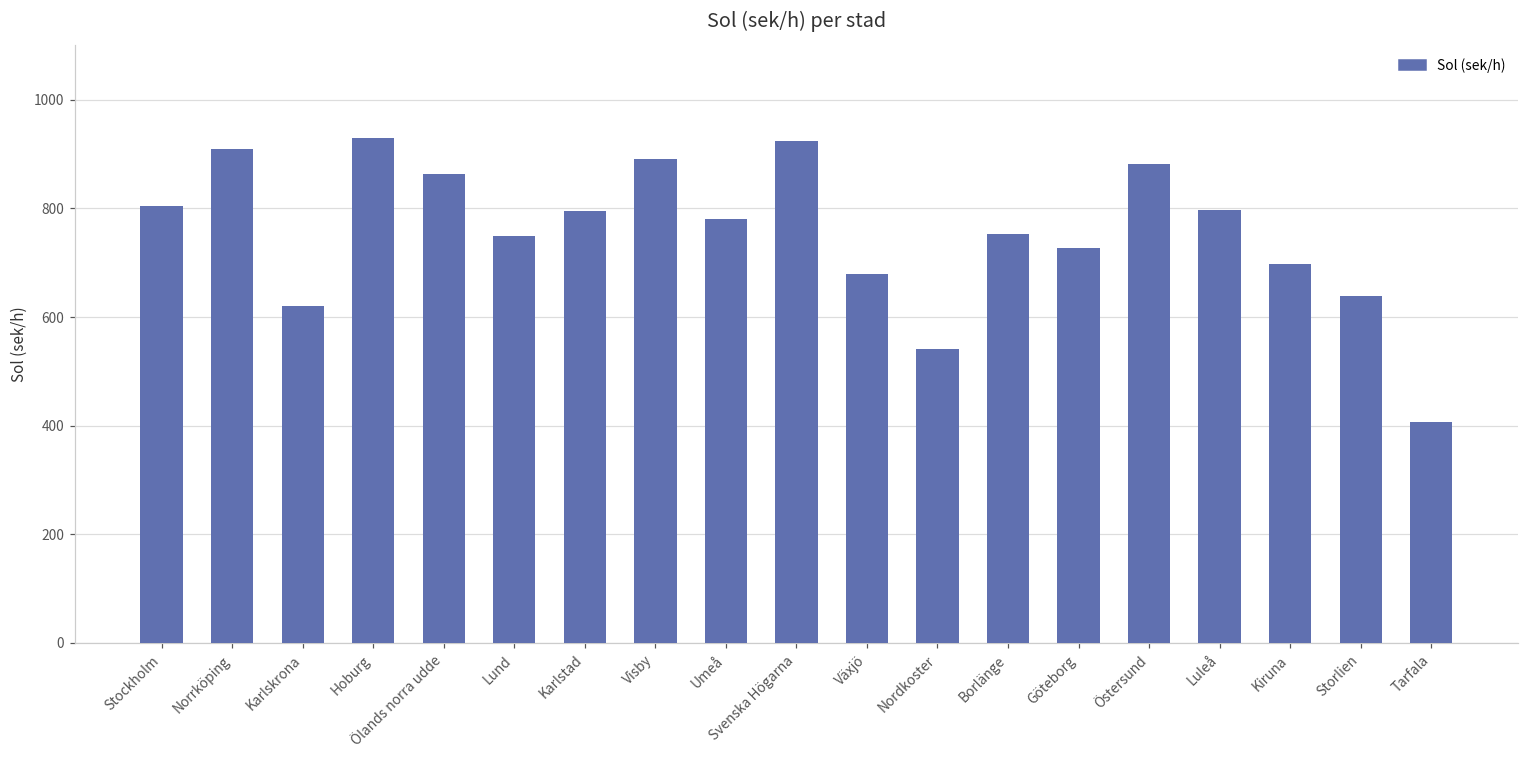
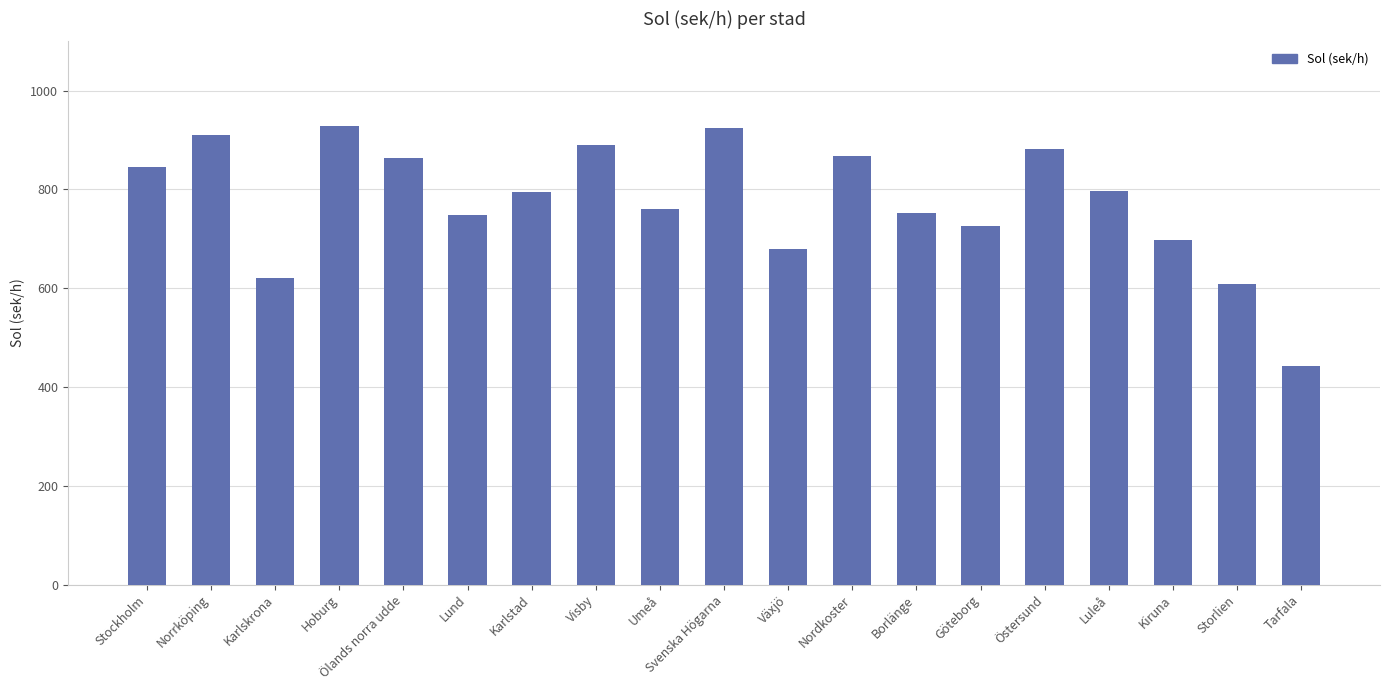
Stockholm: 810 -> 850
Umeå: 780 -> 760
Nordkoster: 540 -> 870
Storlien: 640 -> 610
Tarfala: 410 -> 440
